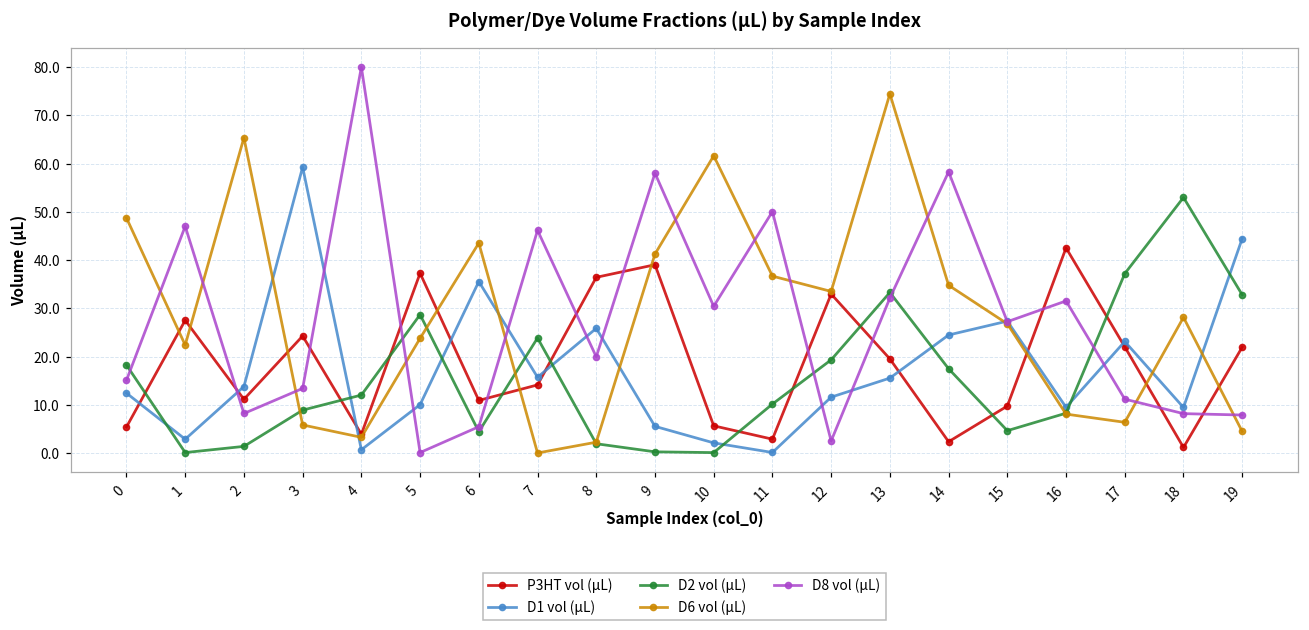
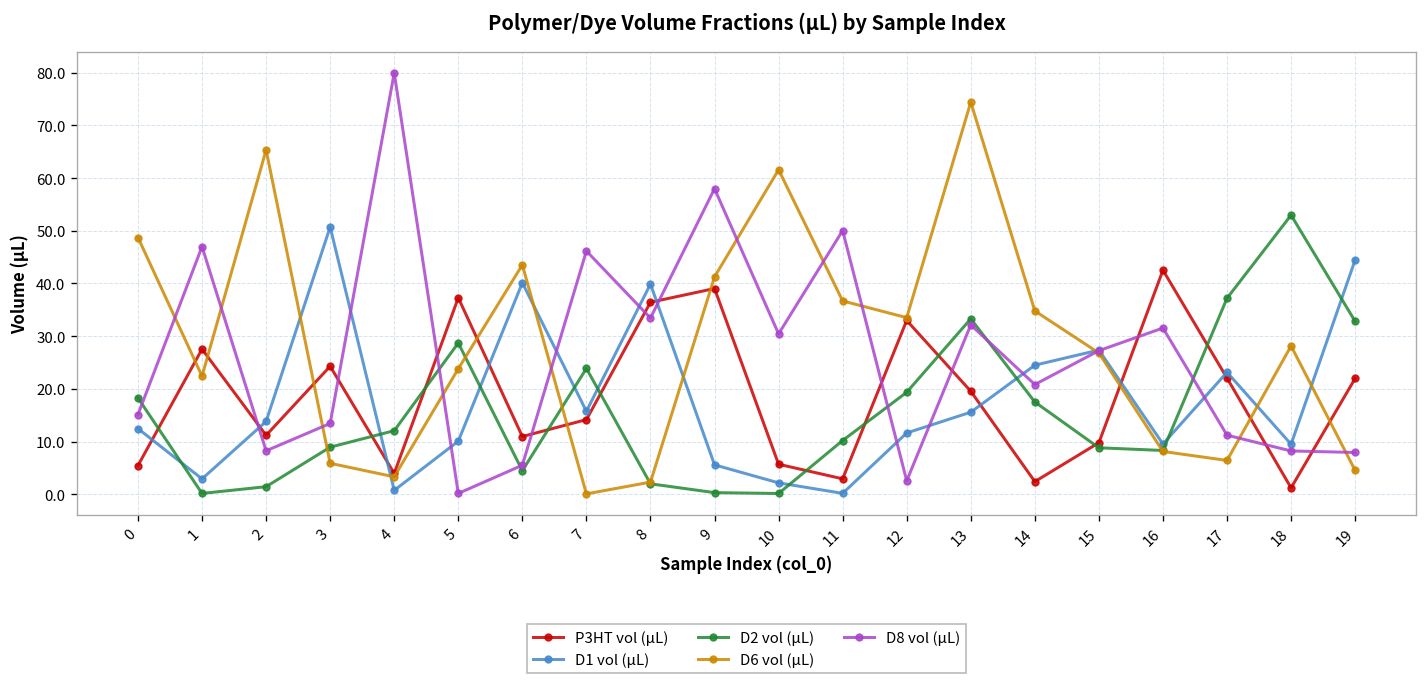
D1 vol (µL), 3: 59 -> 51
D1 vol (µL), 6: 36 -> 40
D1 vol (µL), 8: 26 -> 40
D8 vol (µL), 8: 20 -> 33
D8 vol (µL), 14: 58 -> 21
D2 vol (µL), 15: 5 -> 9
